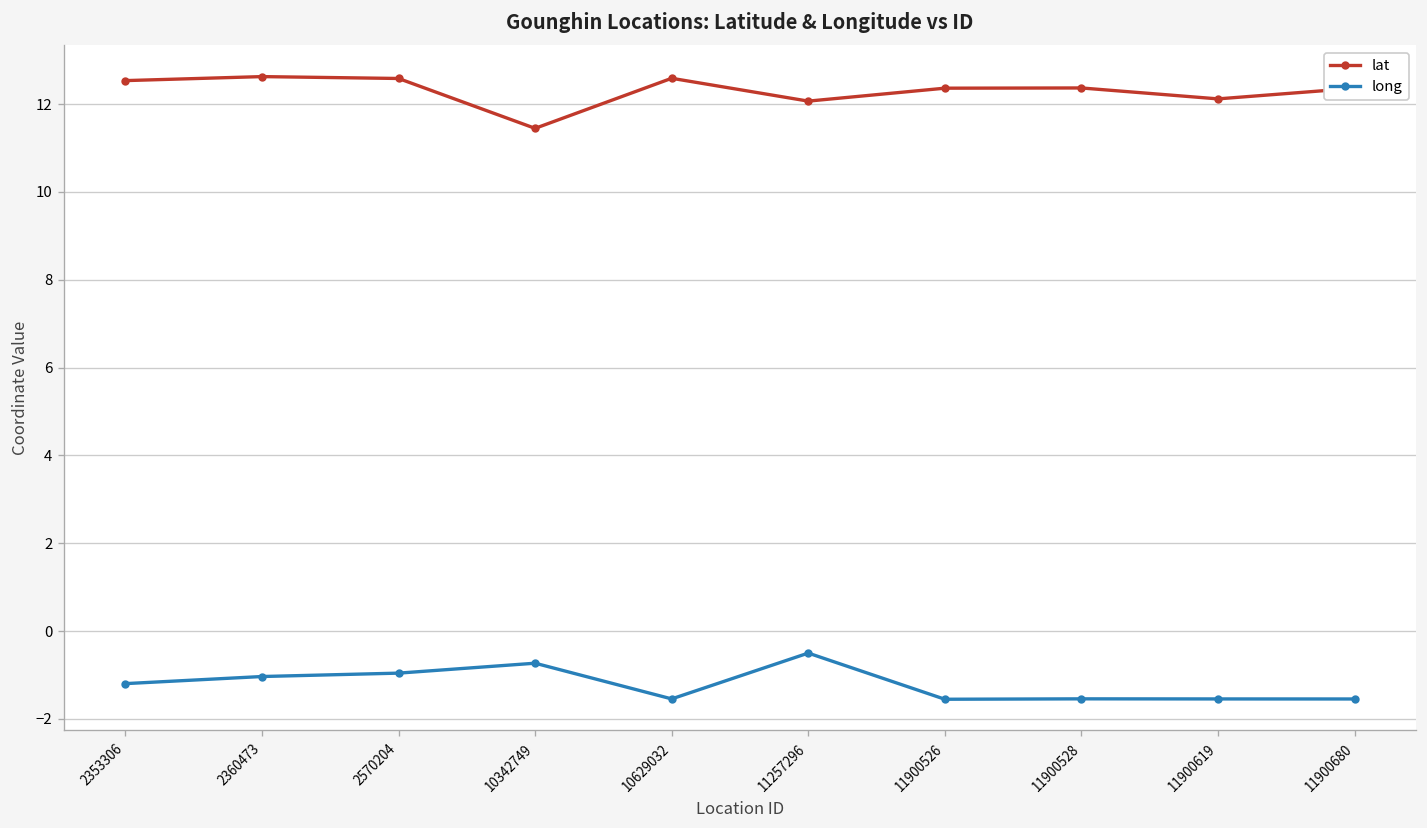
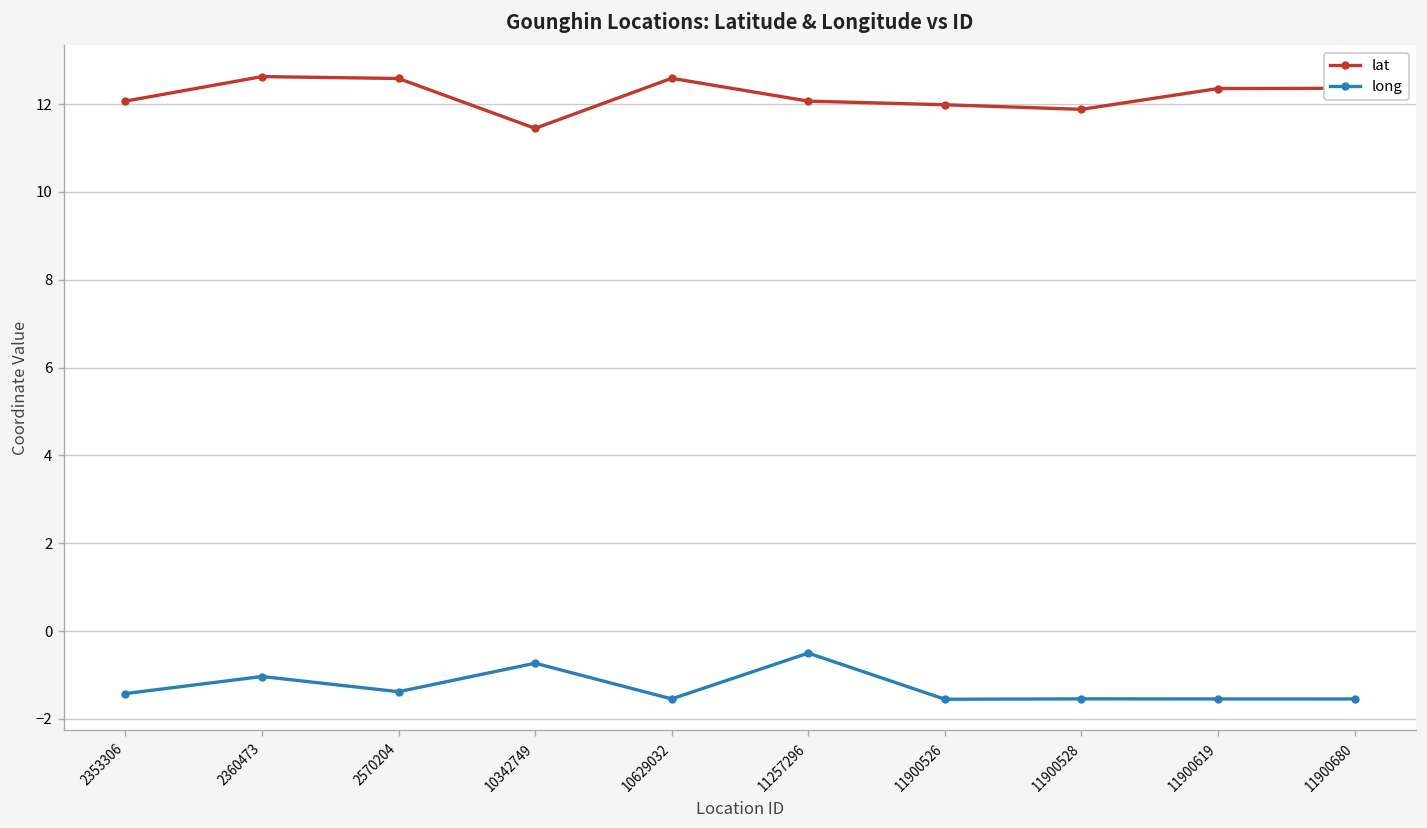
lat, 2353306: 12.5 -> 12.1
long, 2353306: -1.2 -> -1.4
long, 2570204: -1.0 -> -1.4
lat, 11900526: 12.4 -> 12.0
lat, 11900528: 12.4 -> 11.9
lat, 11900619: 12.1 -> 12.4
